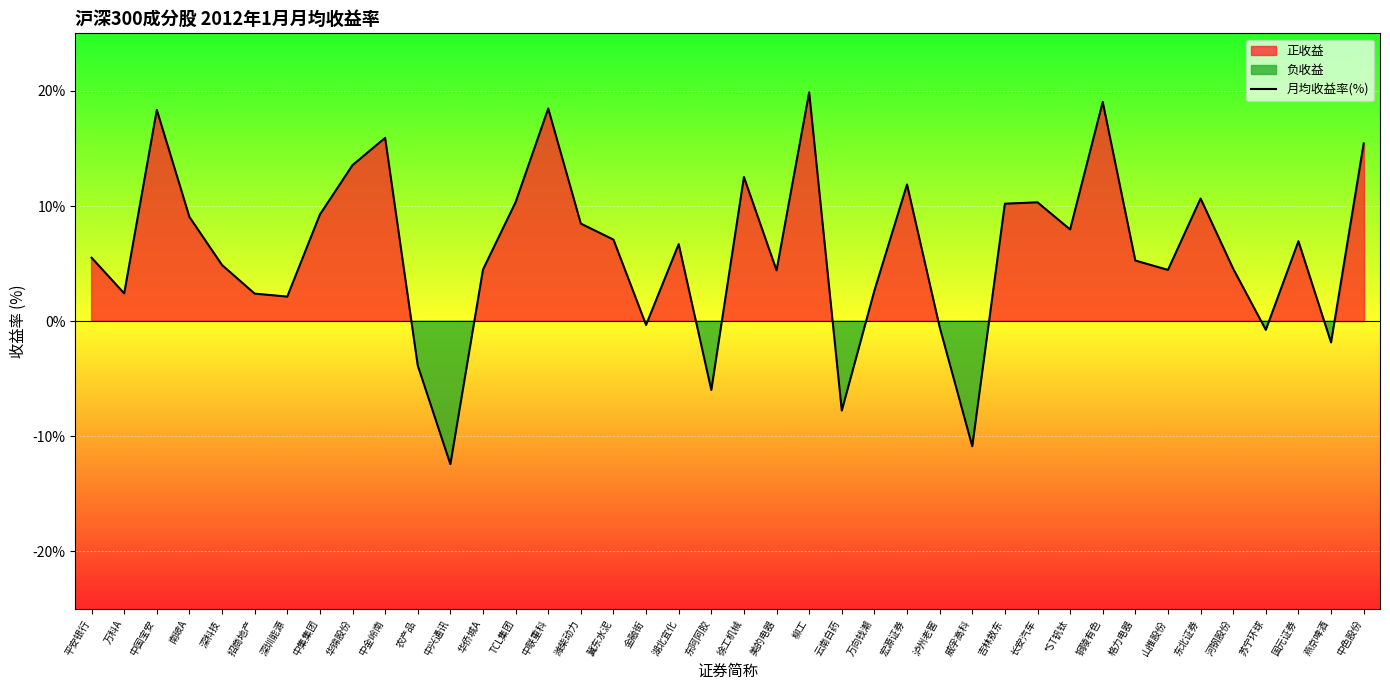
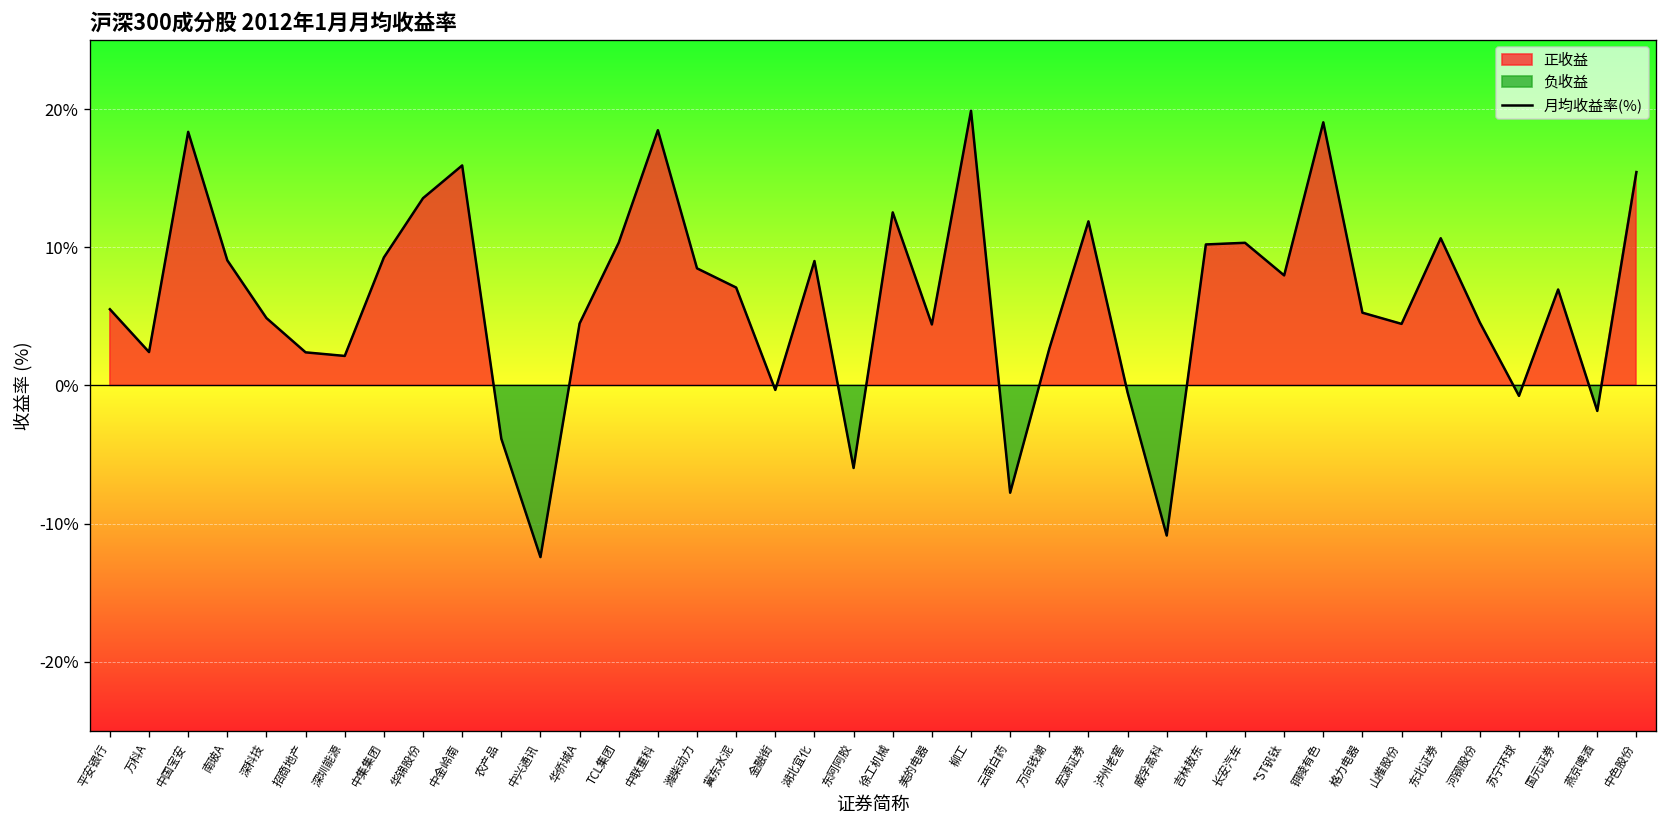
湖北宜化: 6.7% -> 9.0%
